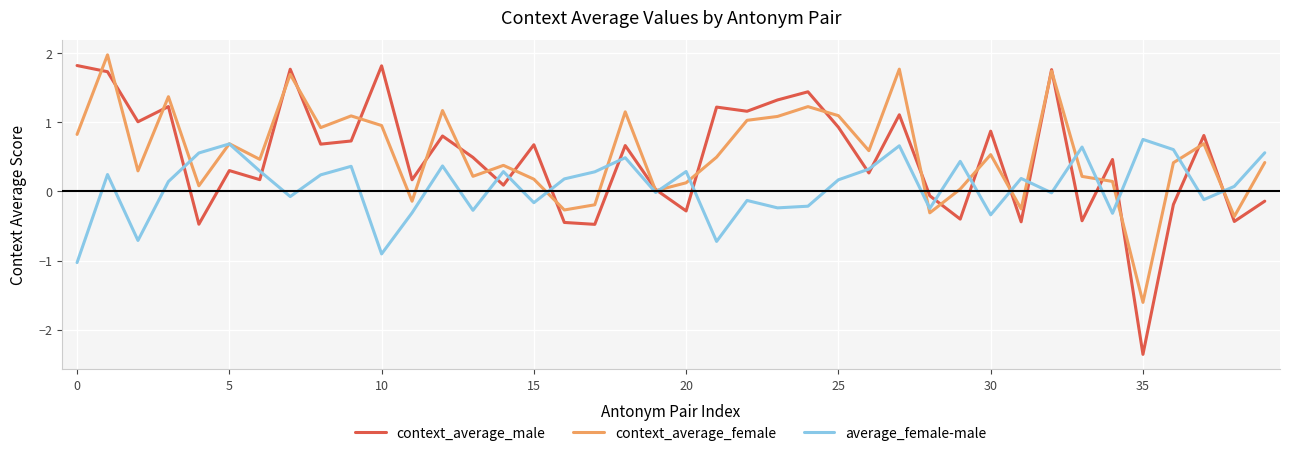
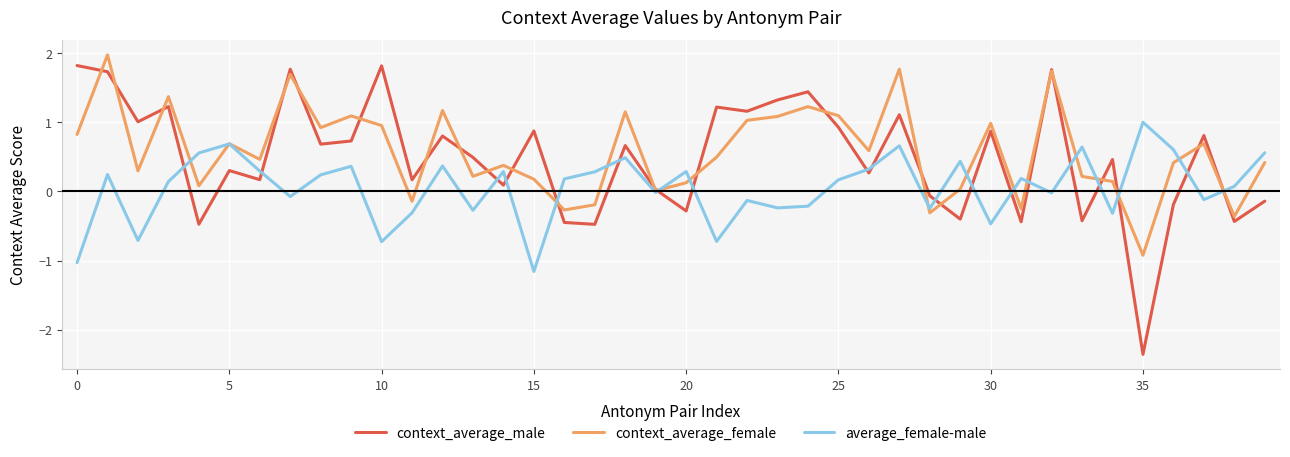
average_female-male, 10: -0.9 -> -0.7
context_average_male, 15: 0.7 -> 0.9
average_female-male, 15: -0.2 -> -1.2
context_average_female, 30: 0.5 -> 1.0
average_female-male, 30: -0.3 -> -0.5
context_average_female, 35: -1.6 -> -0.9
average_female-male, 35: 0.8 -> 1.0
